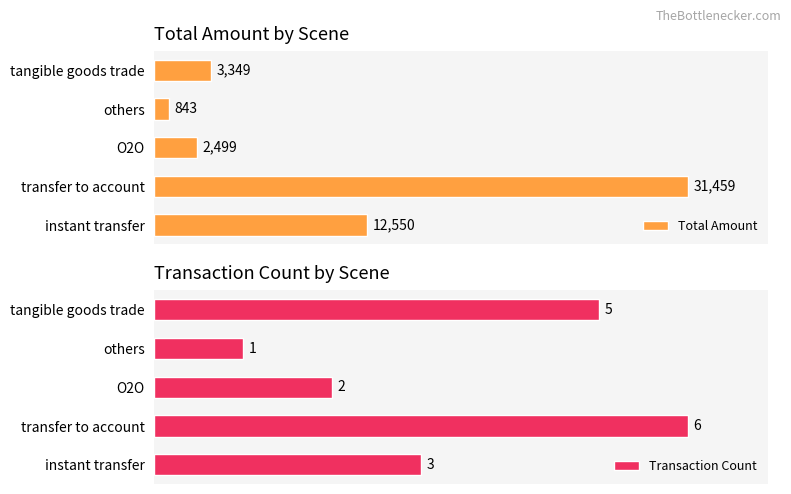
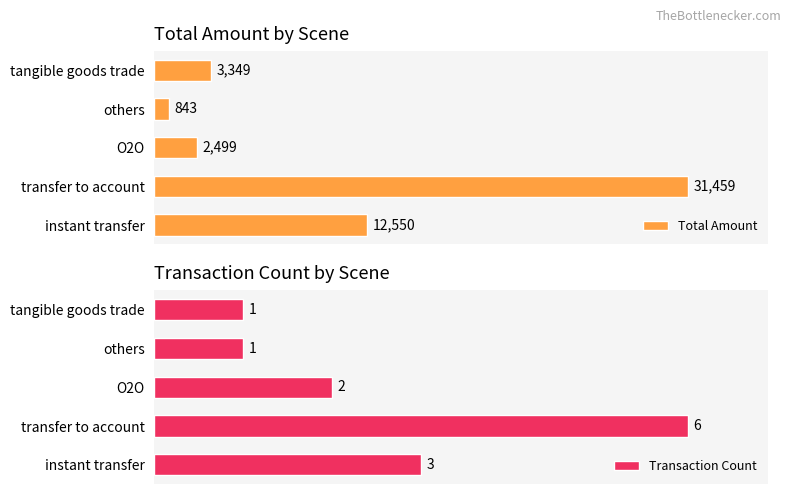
Transaction Count by Scene, tangible goods trade: 5 -> 1
